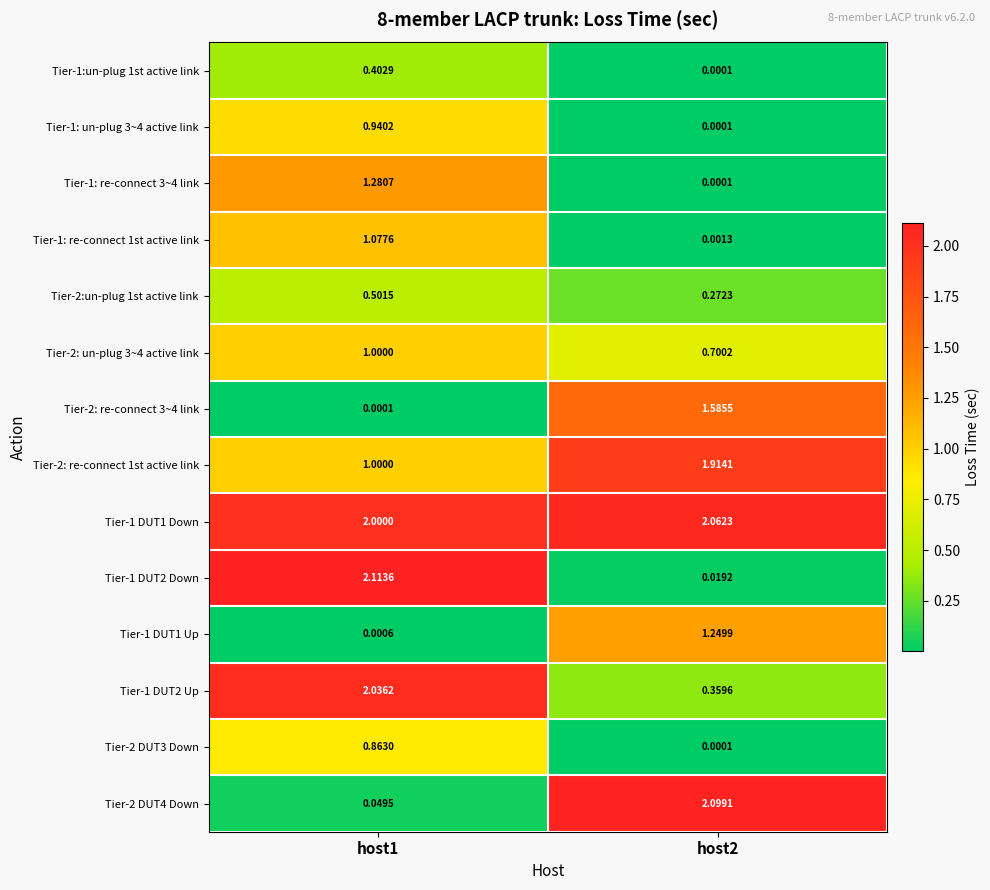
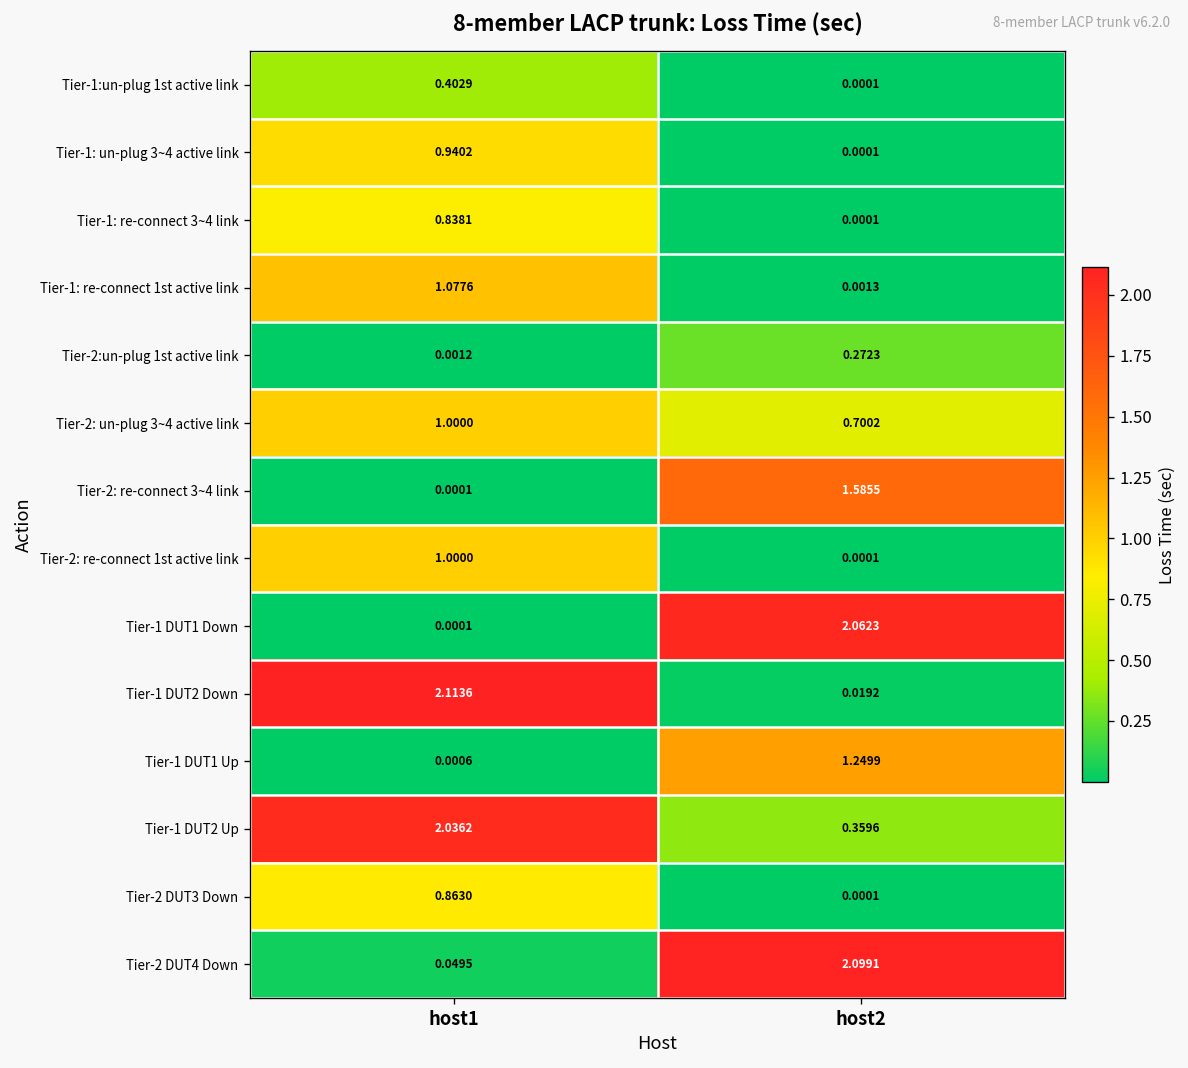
Tier-1: re-connect 3~4 link, host1: 1.2807 -> 0.8381
Tier-2:un-plug 1st active link, host1: 0.5015 -> 0.0012
Tier-2: re-connect 1st active link, host2: 1.9141 -> 0.0001
Tier-1 DUT1 Down, host1: 2.0000 -> 0.0001
